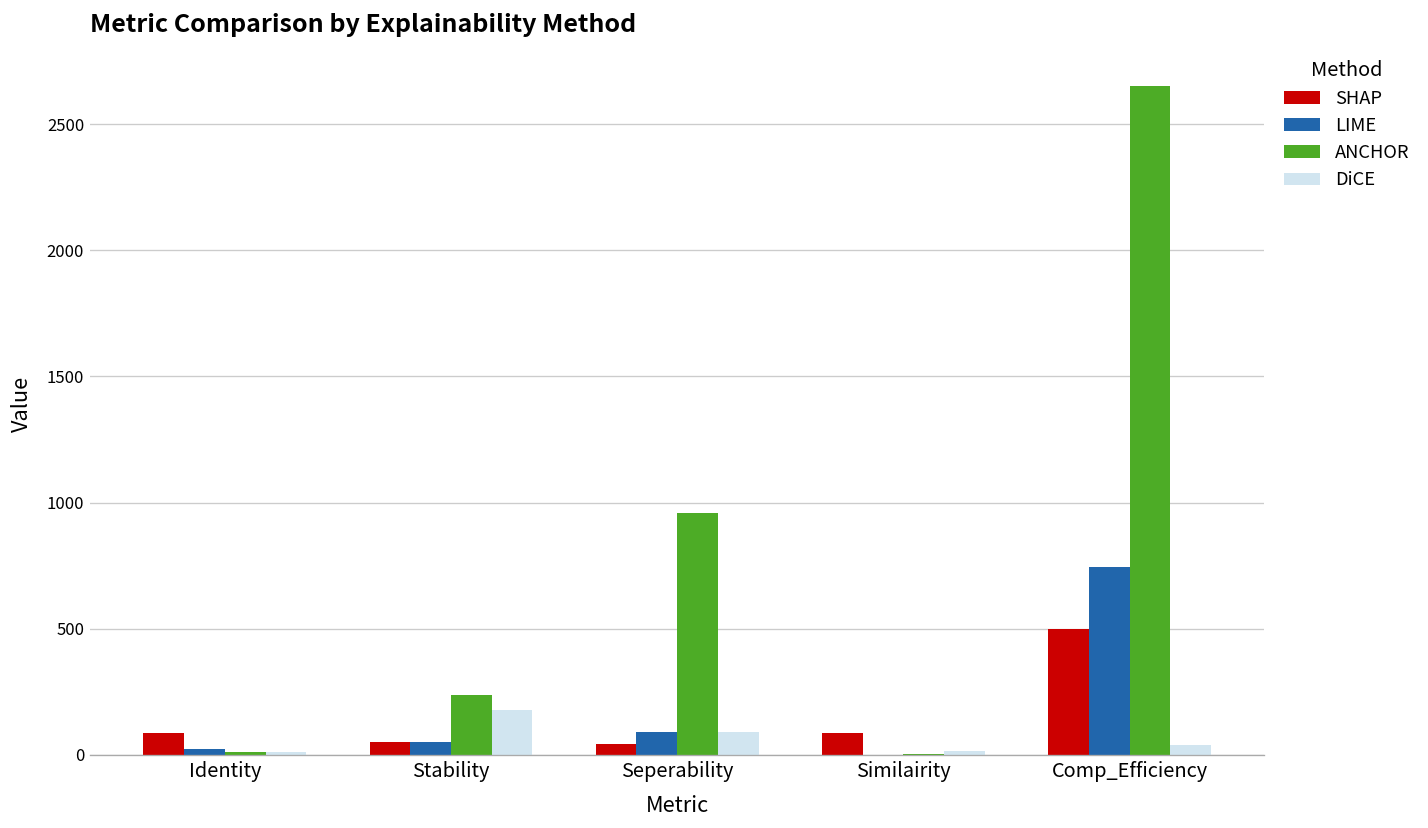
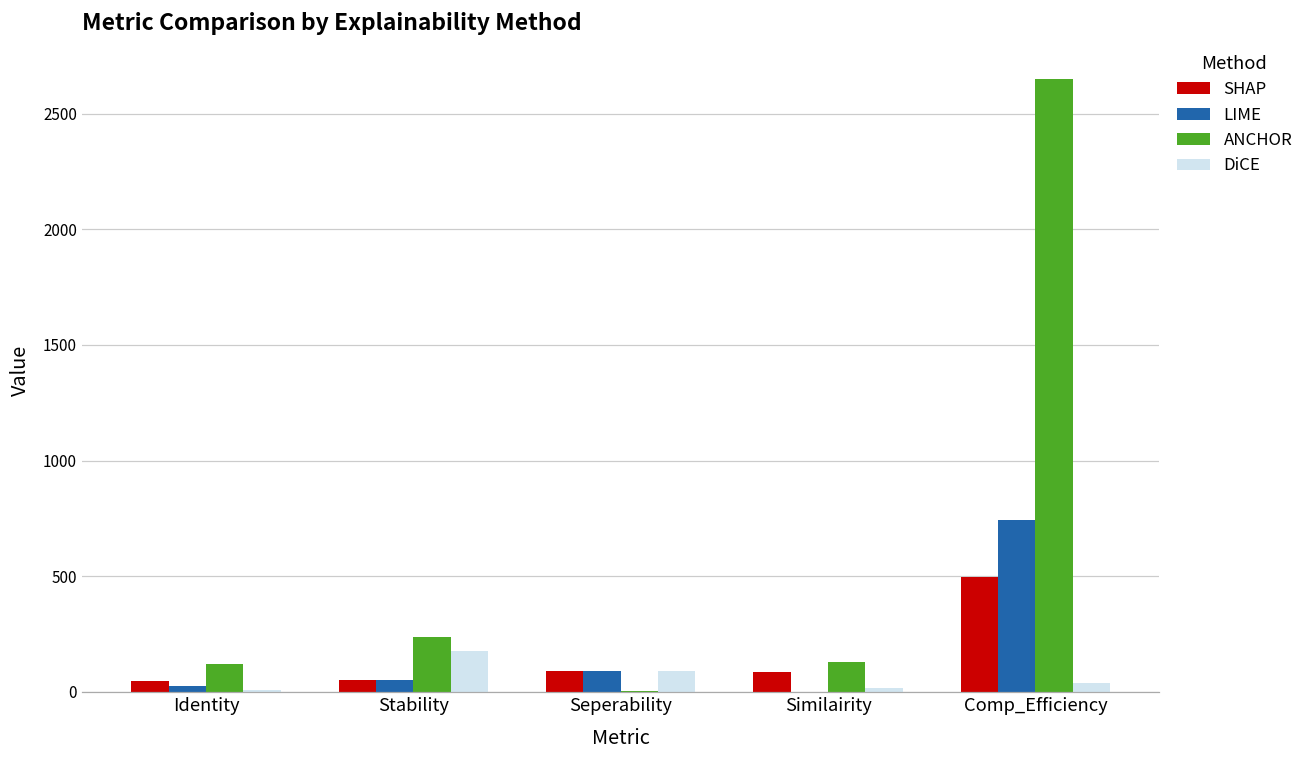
SHAP, Identity: 90 -> 50
ANCHOR, Identity: 10 -> 120
SHAP, Seperability: 40 -> 90
ANCHOR, Seperability: 960 -> 0
ANCHOR, Similairity: 0 -> 130
